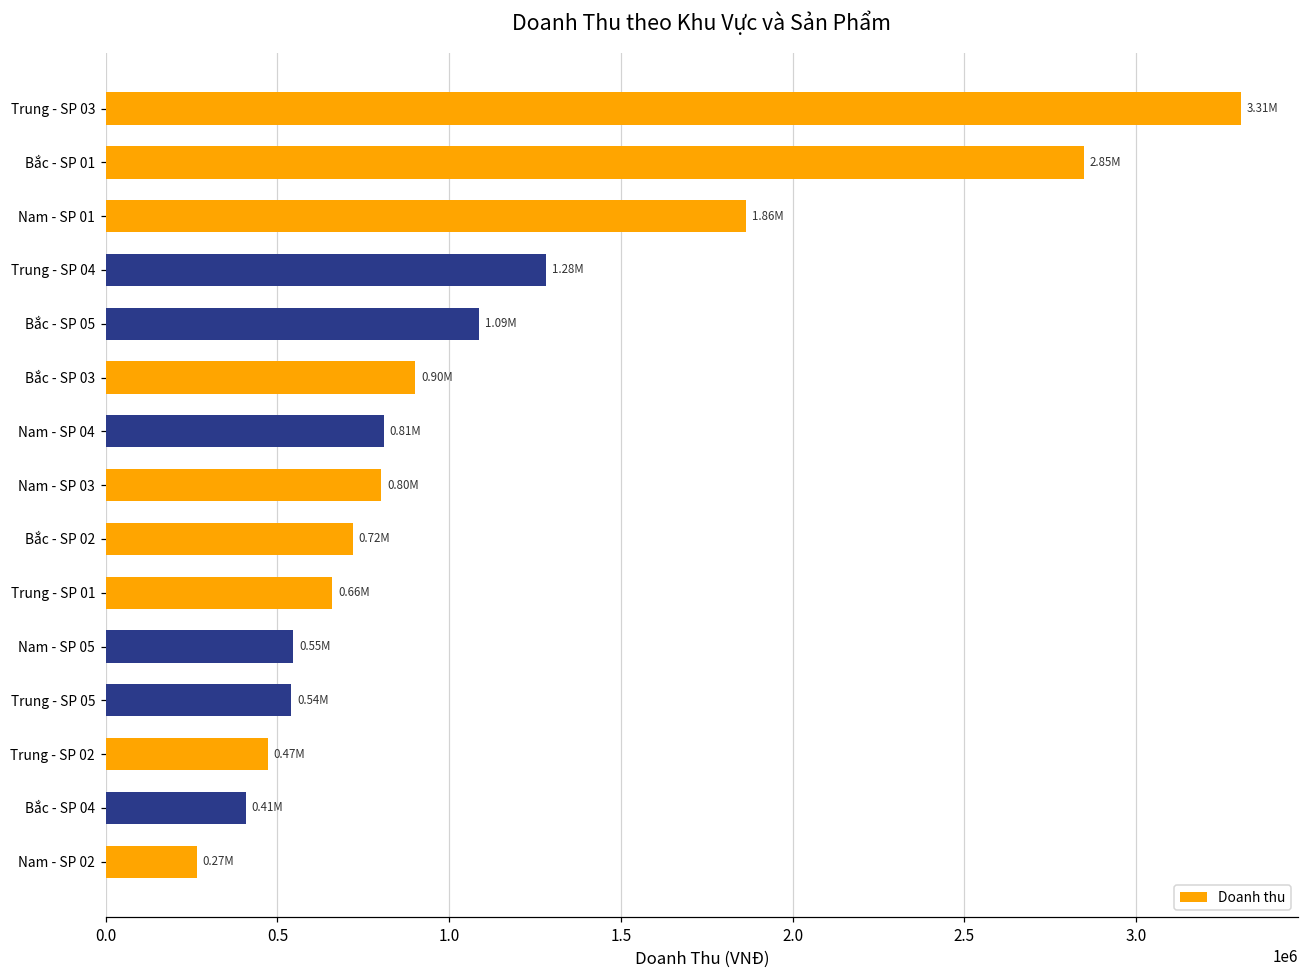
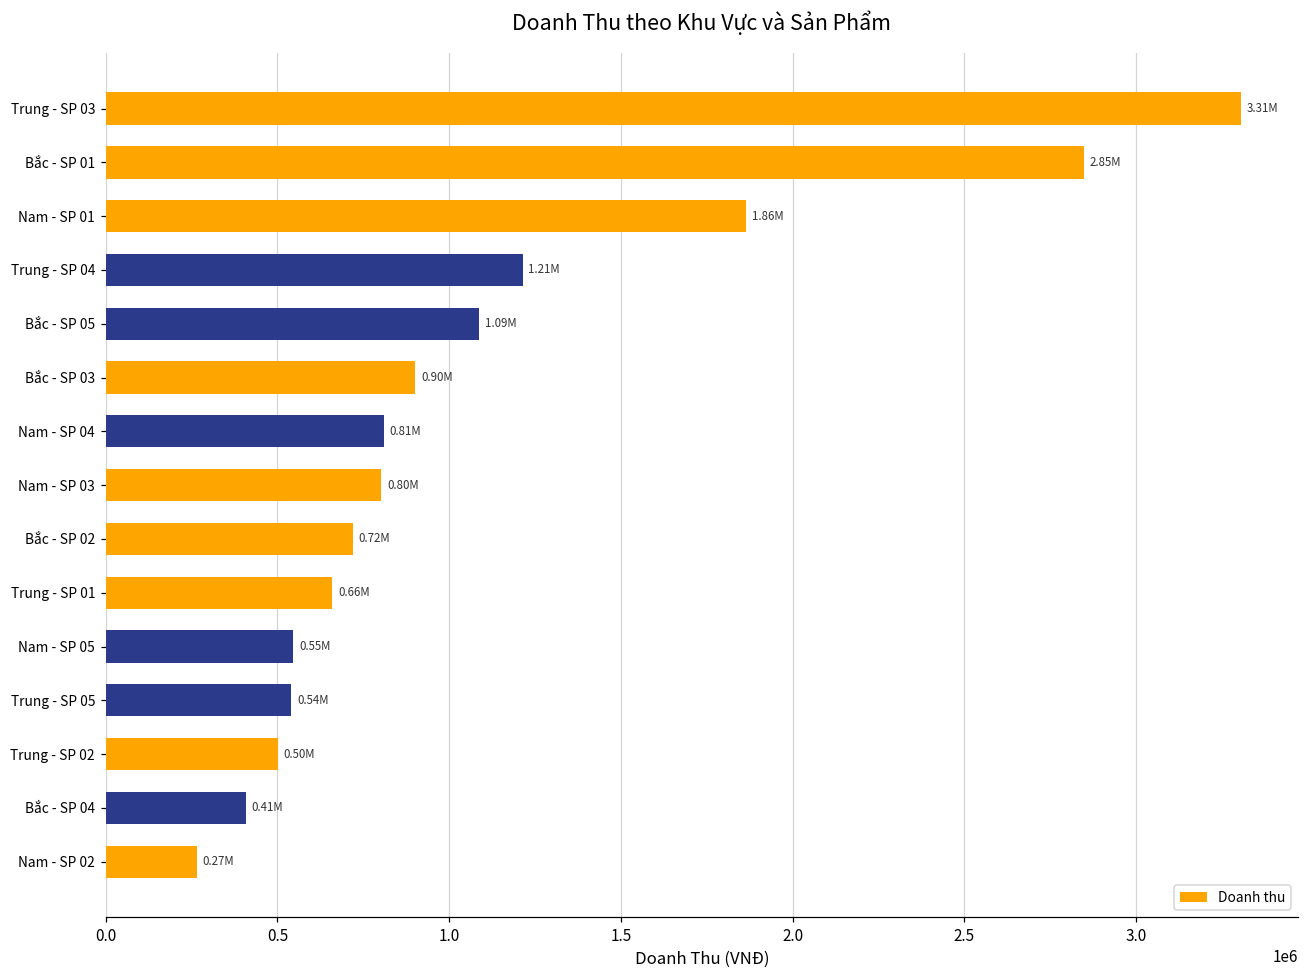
Trung - SP 04: 1.28M -> 1.21M
Trung - SP 02: 0.47M -> 0.50M
